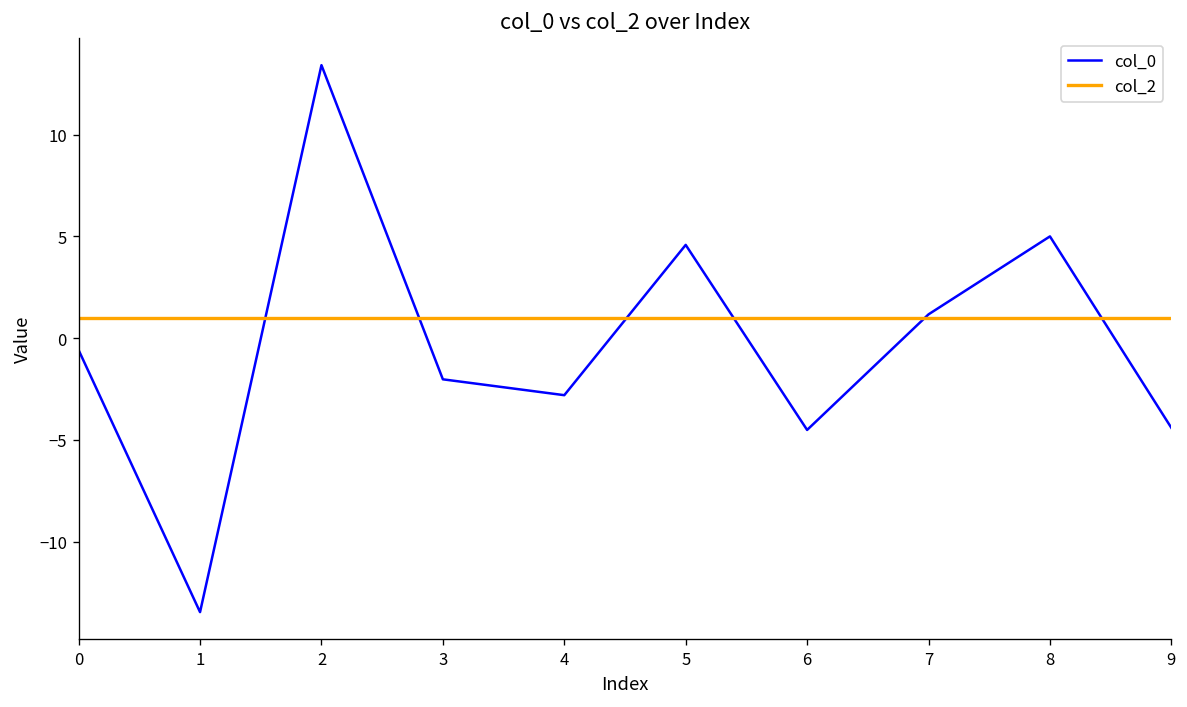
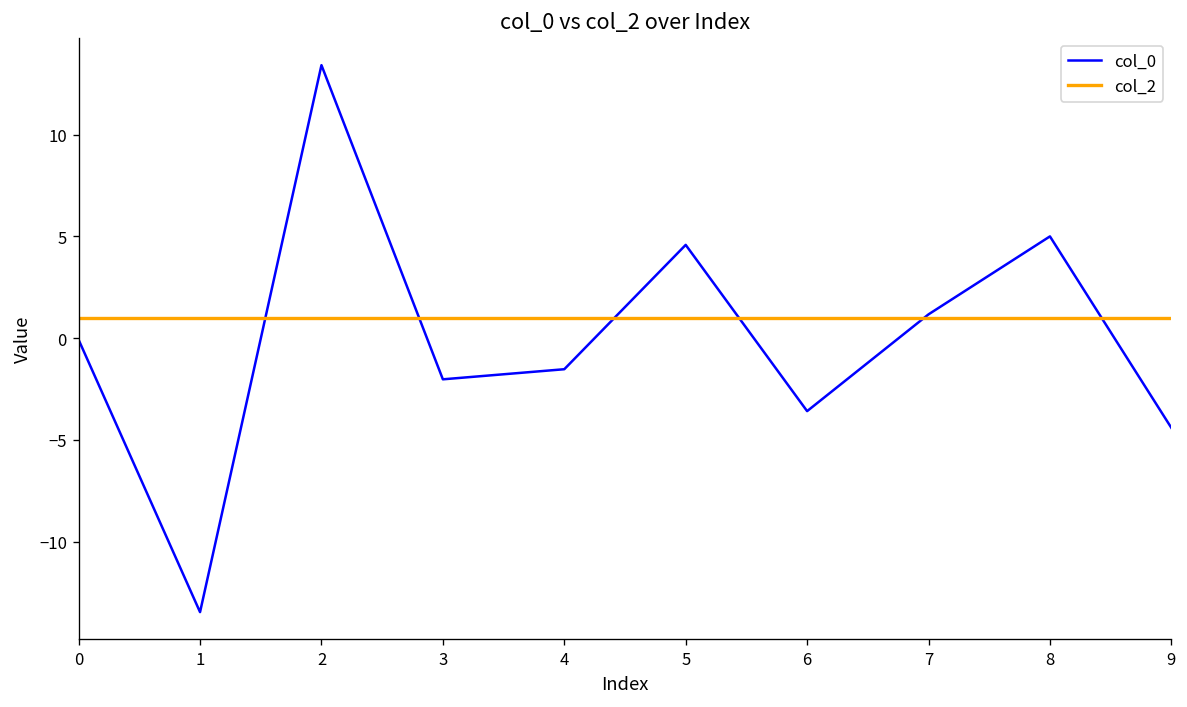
col_0, 0: -0.6 -> -0.1
col_0, 4: -2.8 -> -1.5
col_0, 6: -4.5 -> -3.6
